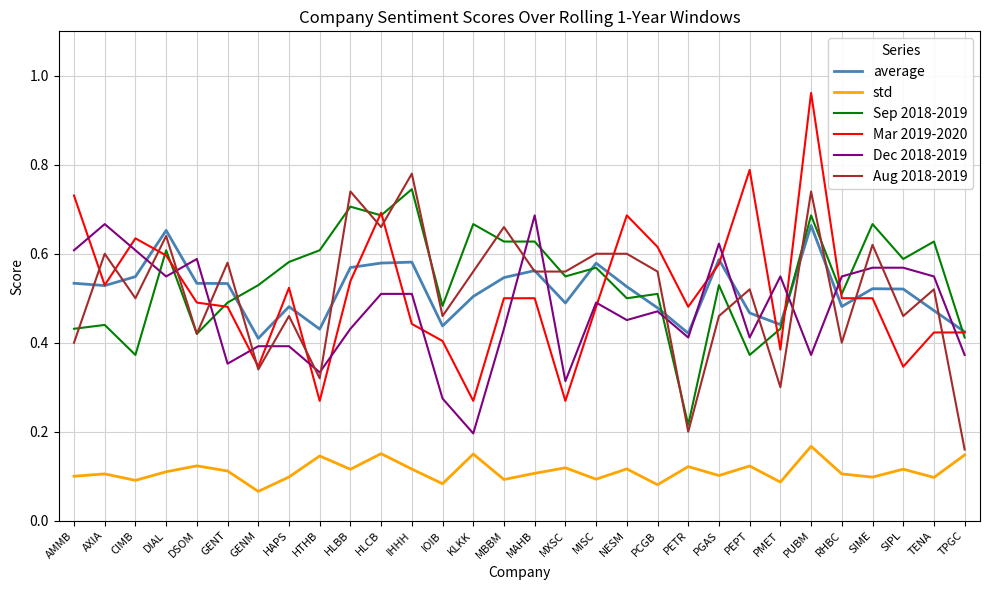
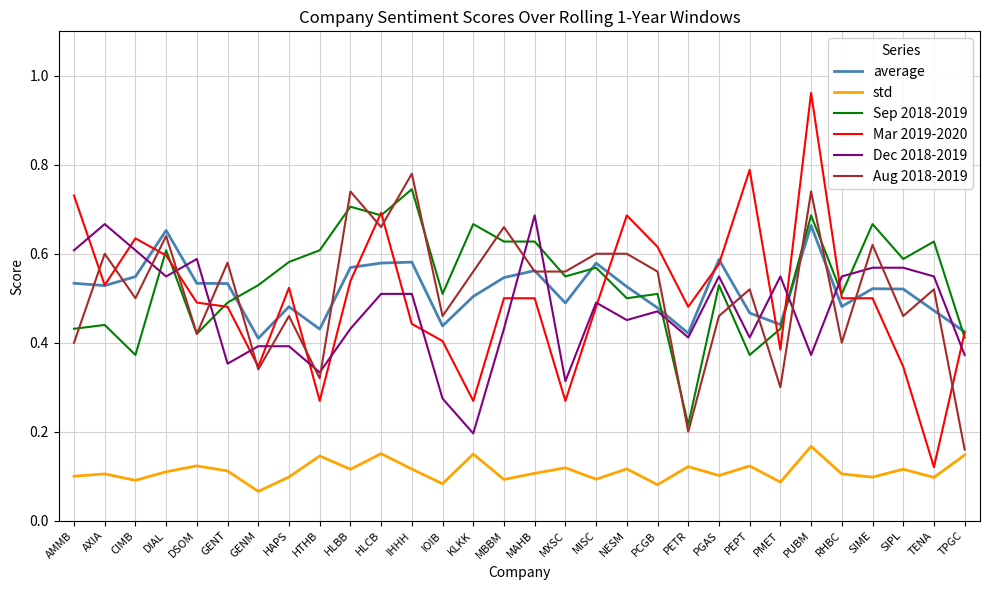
Sep 2018-2019, IOIB: 0.48 -> 0.51
Dec 2018-2019, PGAS: 0.62 -> 0.55
Mar 2019-2020, TENA: 0.42 -> 0.12
